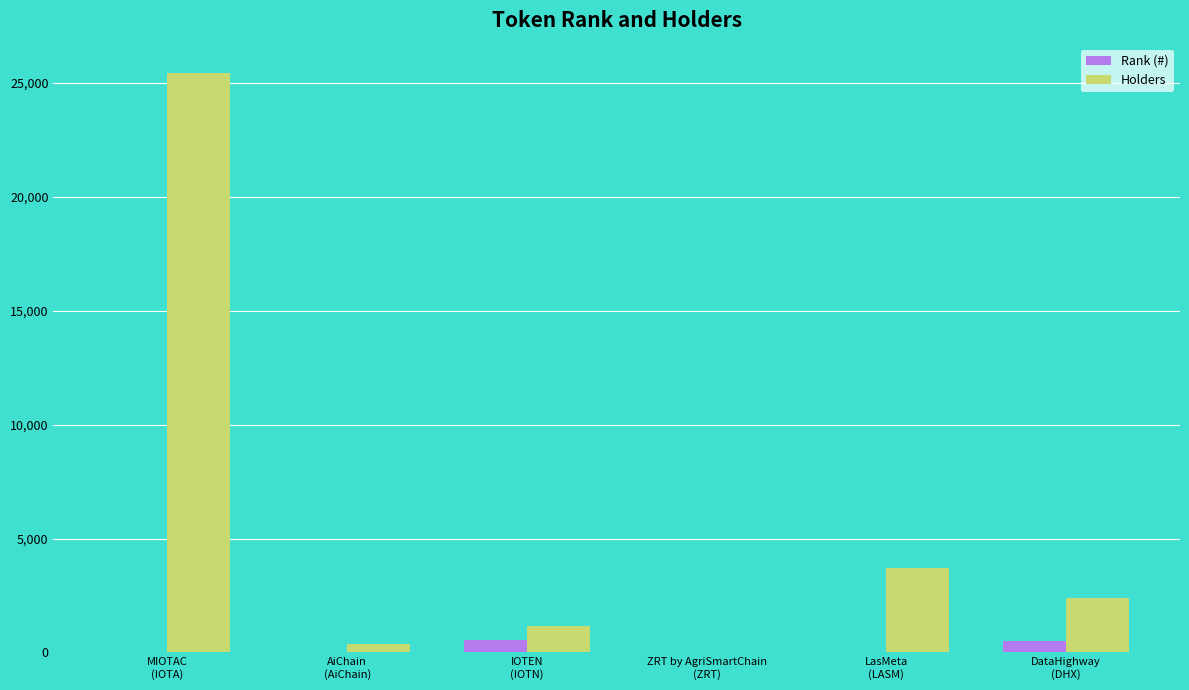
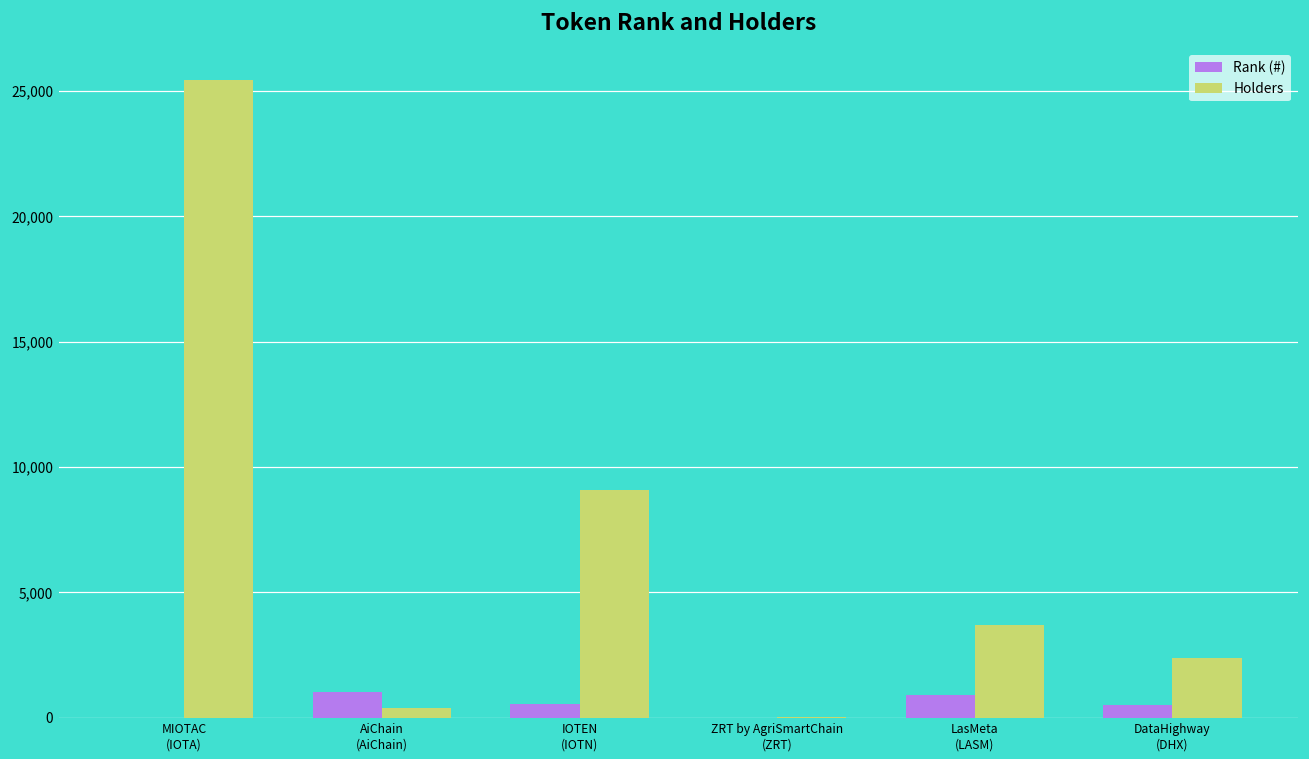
Rank (#), AiChain (AiChain): 0 -> 1,000
Holders, IOTEN (IOTN): 1,200 -> 9,100
Rank (#), LasMeta (LASM): 0 -> 900
